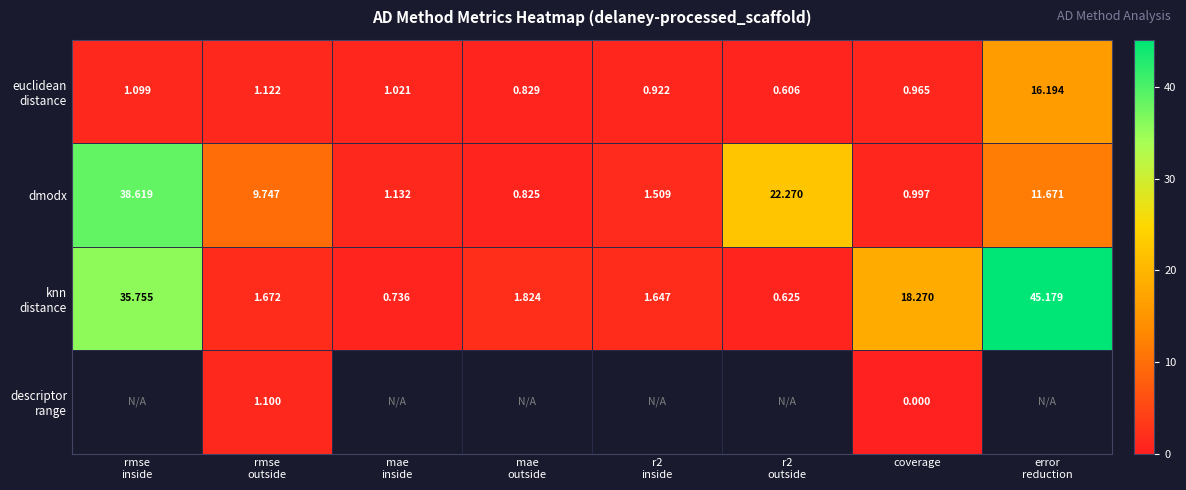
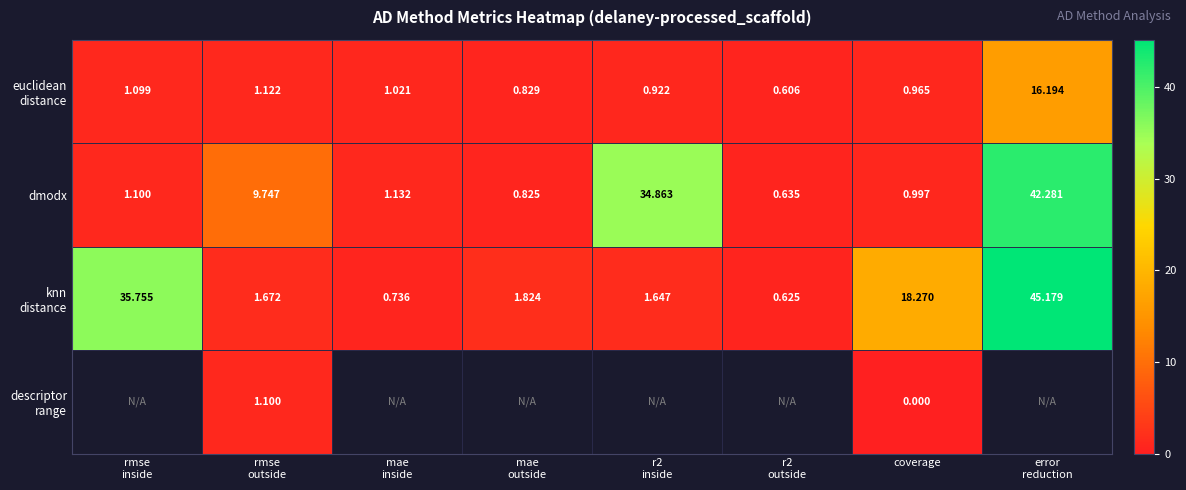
dmodx, rmse inside: 38.619 -> 1.100
dmodx, r2 inside: 1.509 -> 34.863
dmodx, r2 outside: 22.270 -> 0.635
dmodx, error reduction: 11.671 -> 42.281
